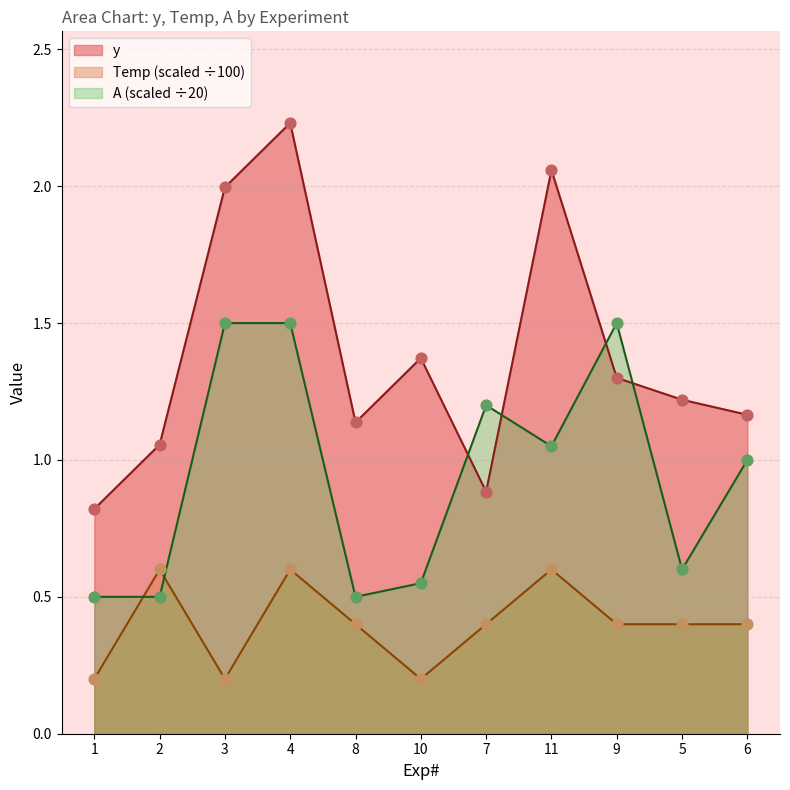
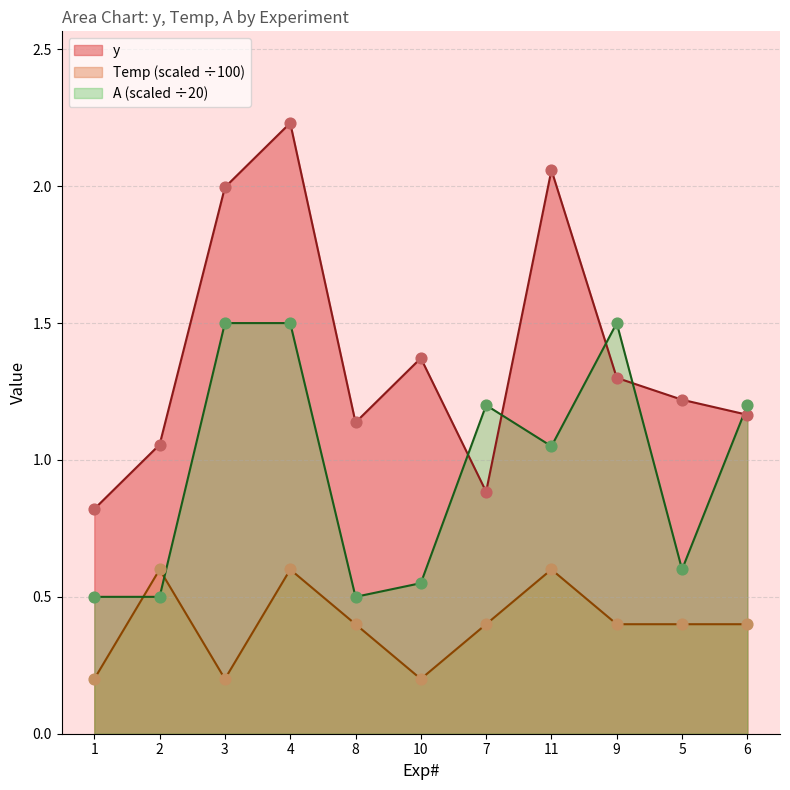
A (scaled ÷20), 6: 1.00 -> 1.20
